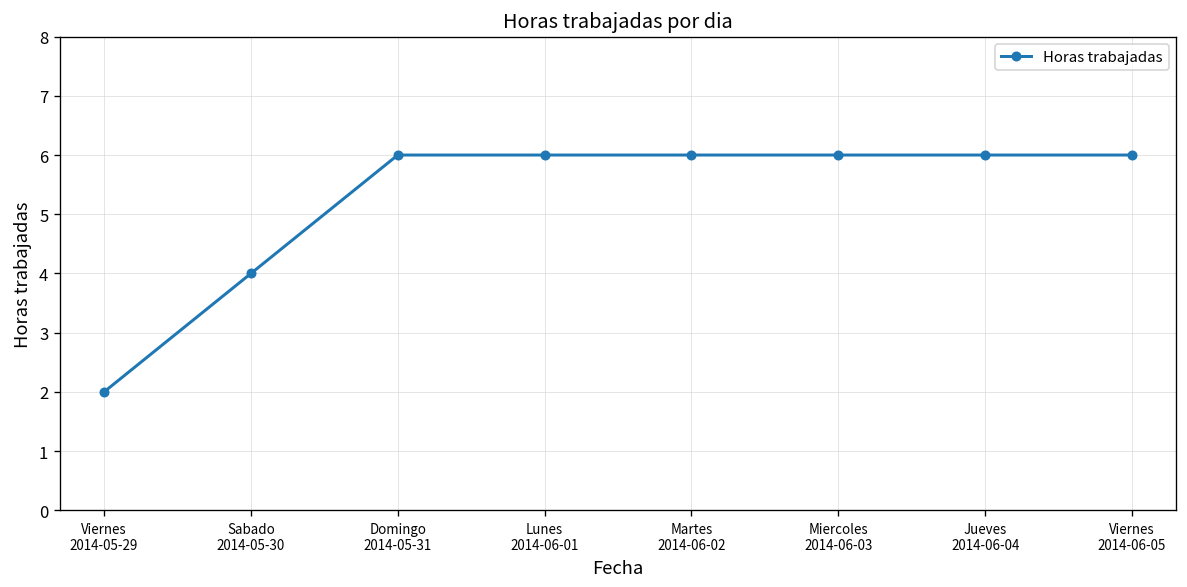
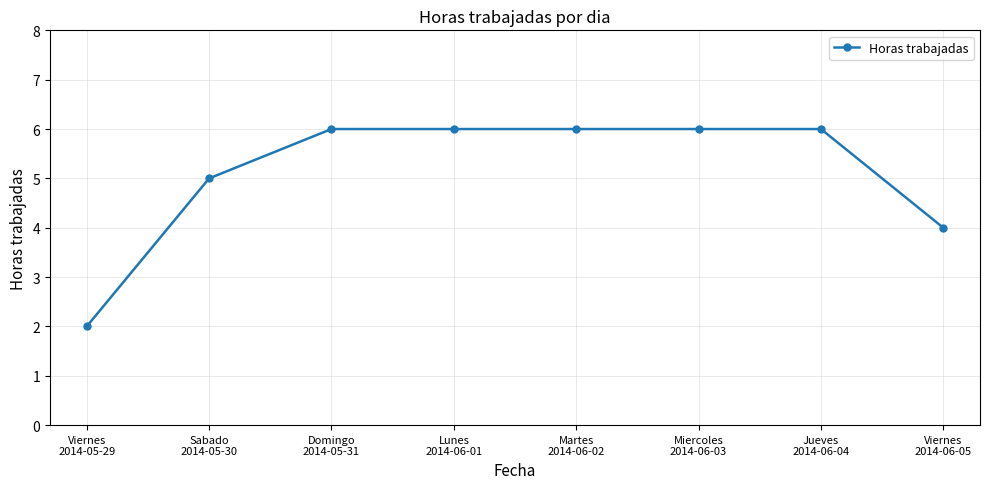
Sabado 2014-05-30: 4 -> 5
Viernes 2014-06-05: 6 -> 4
